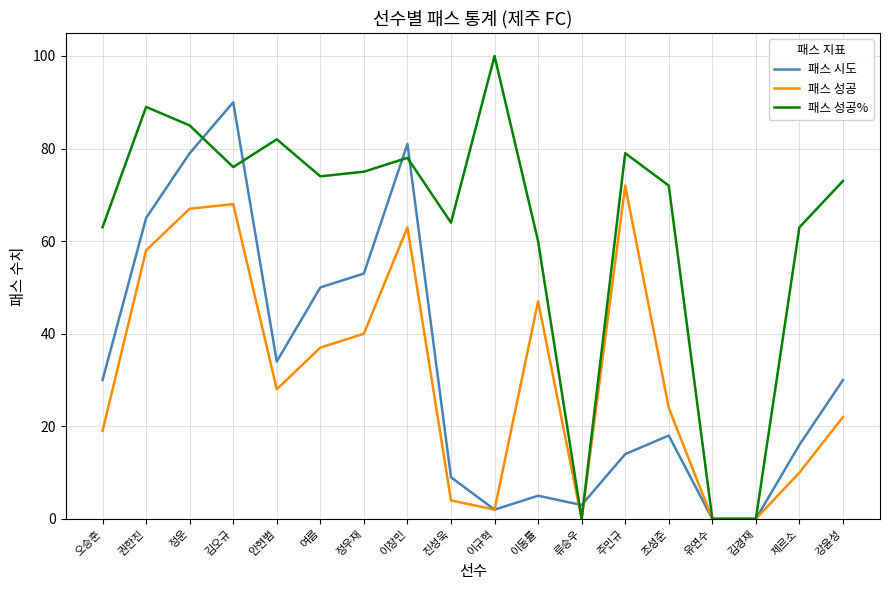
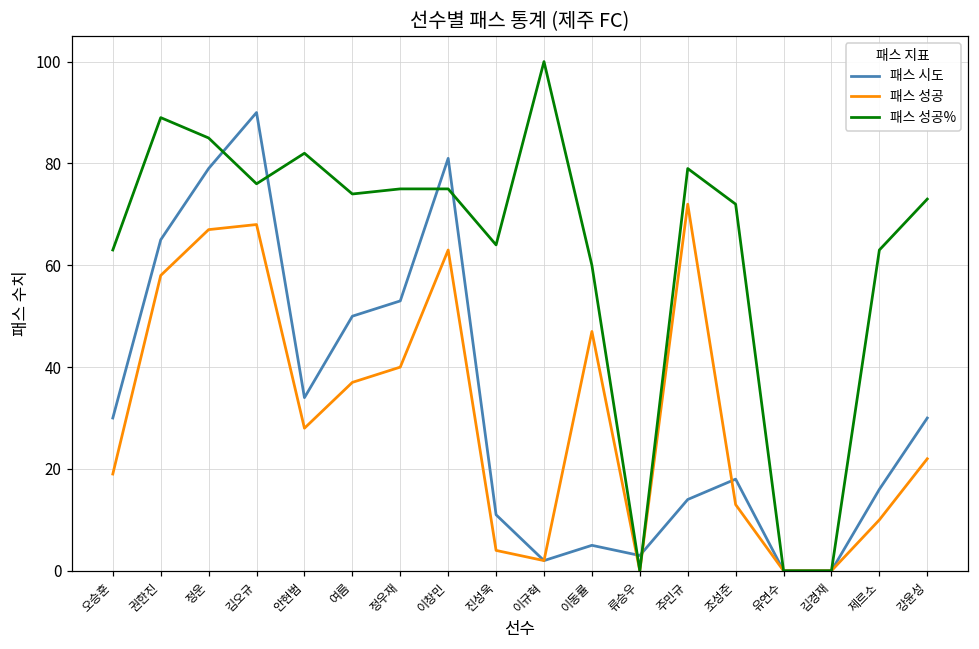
패스 성공%, 이창민: 78 -> 75
패스 시도, 진성욱: 9 -> 11
패스 성공, 조성준: 24 -> 13
